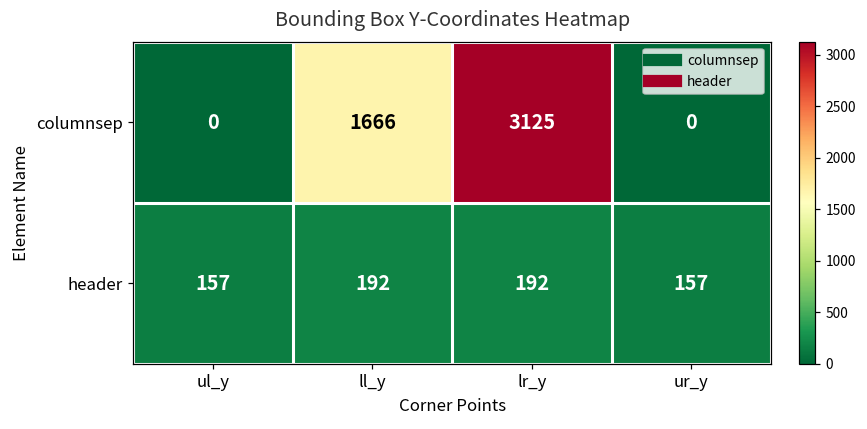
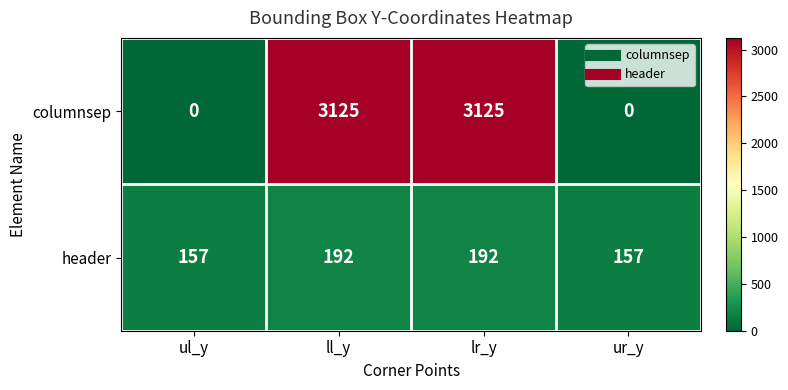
columnsep, ll_y: 1666 -> 3125
